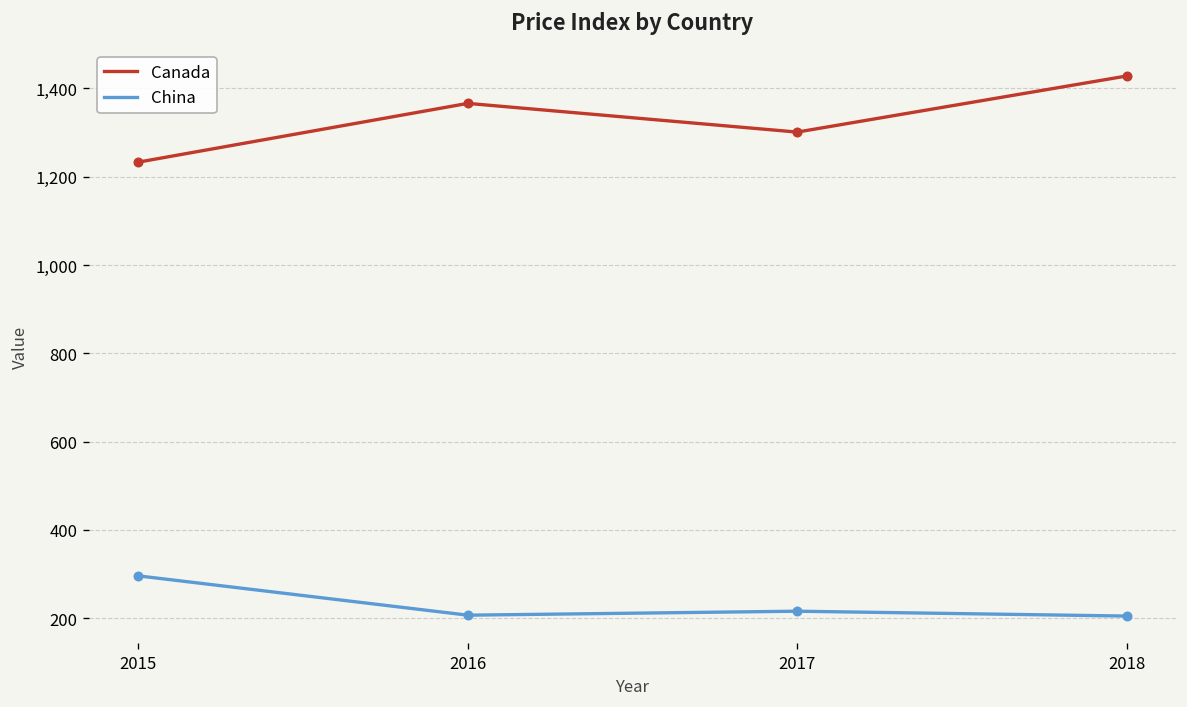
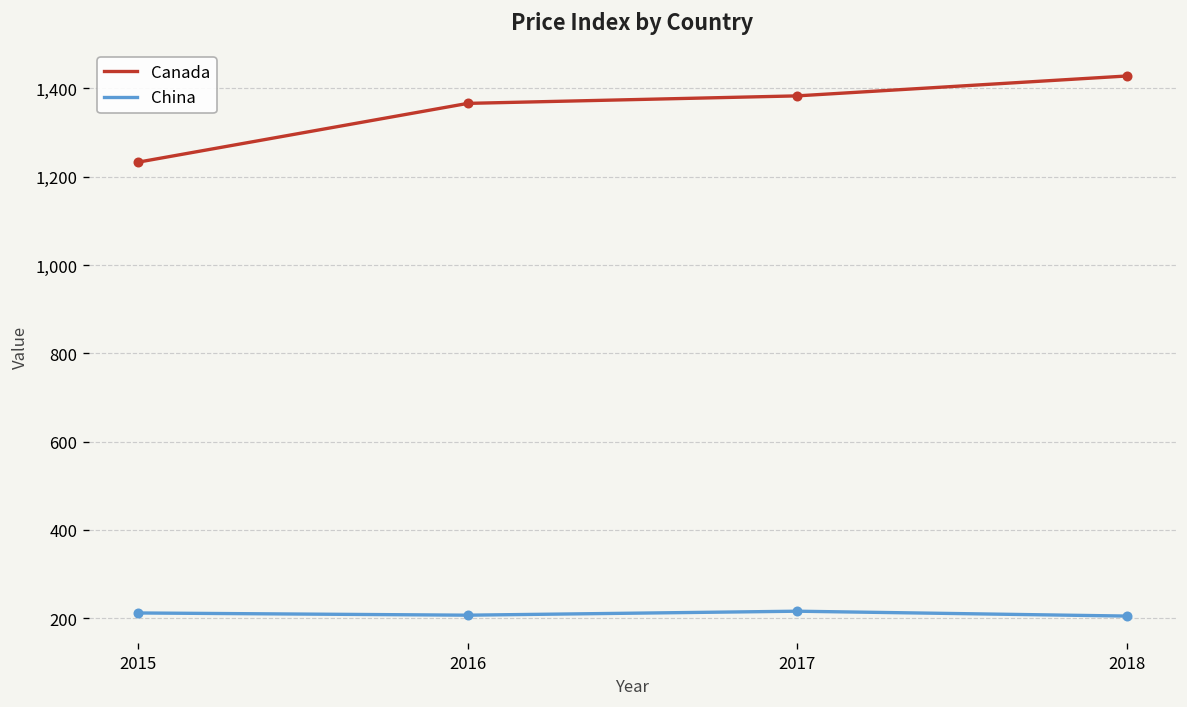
China, 2015: 300 -> 210
Canada, 2017: 1,300 -> 1,380
